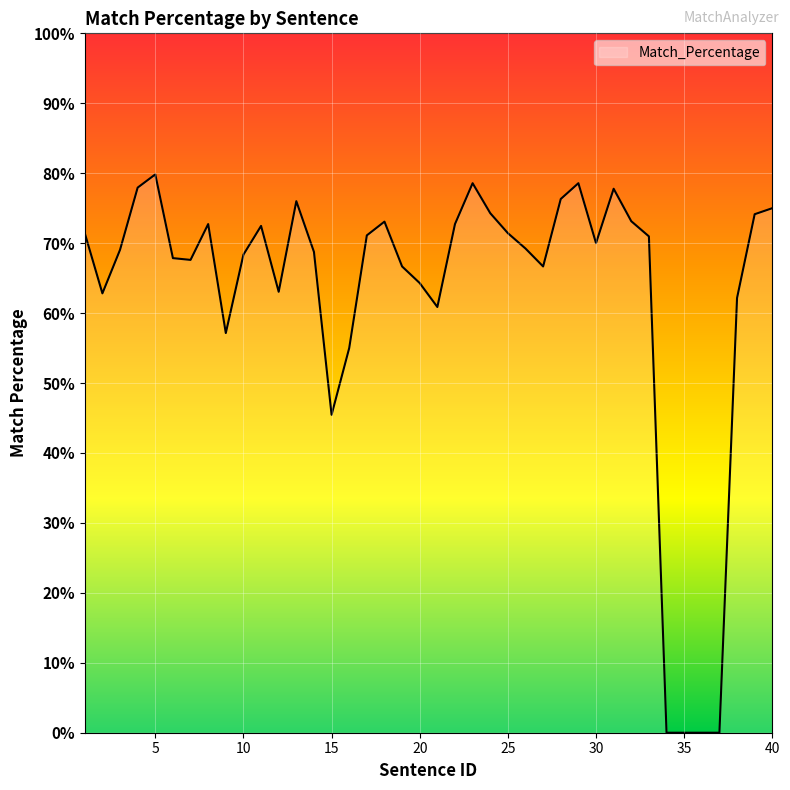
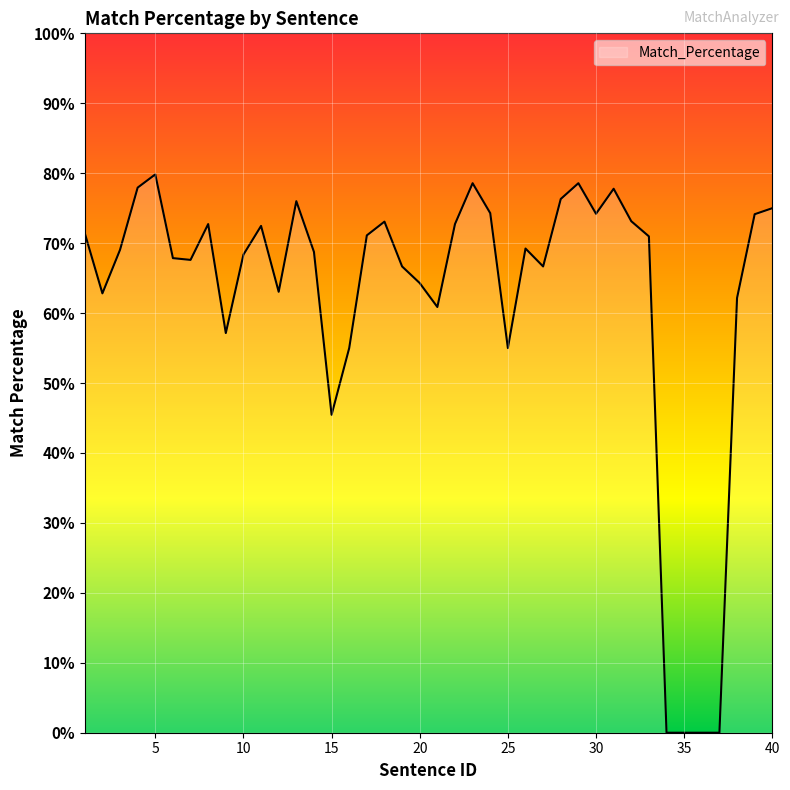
25: 71% -> 55%
30: 70% -> 74%
